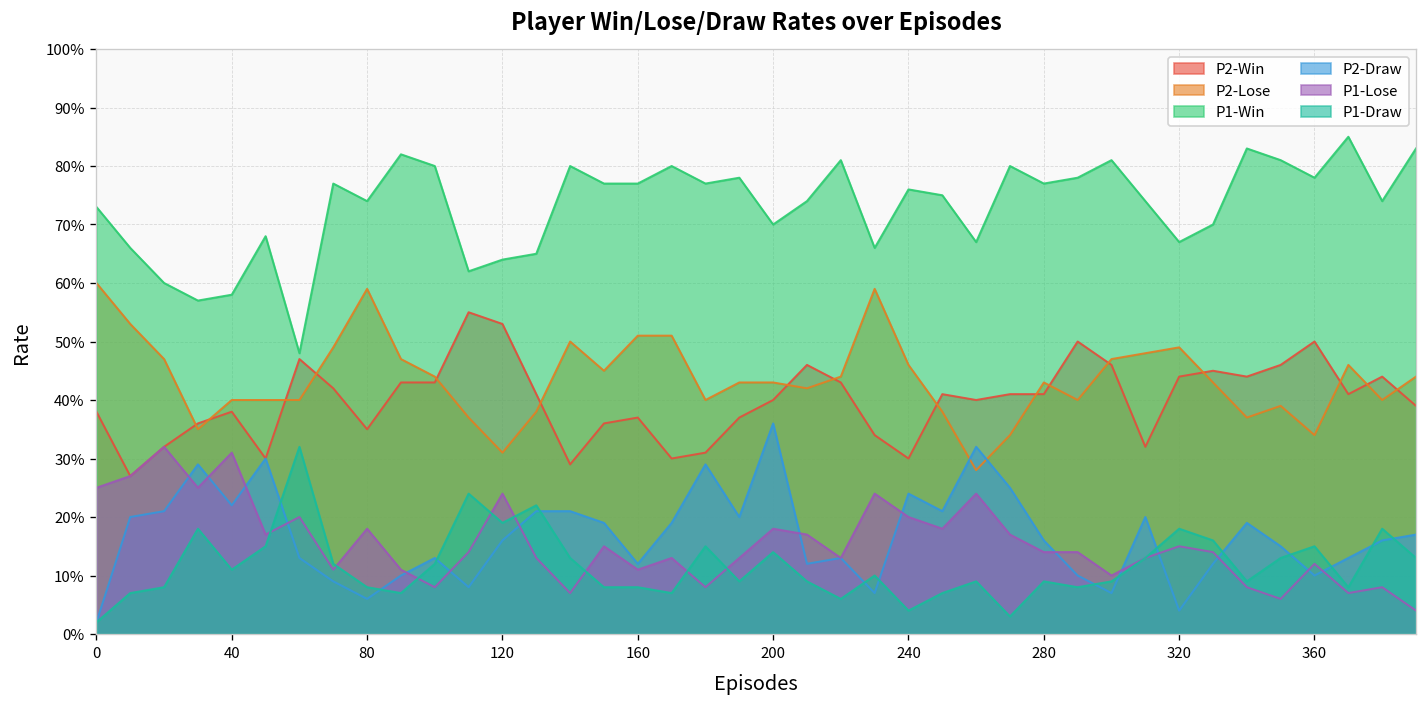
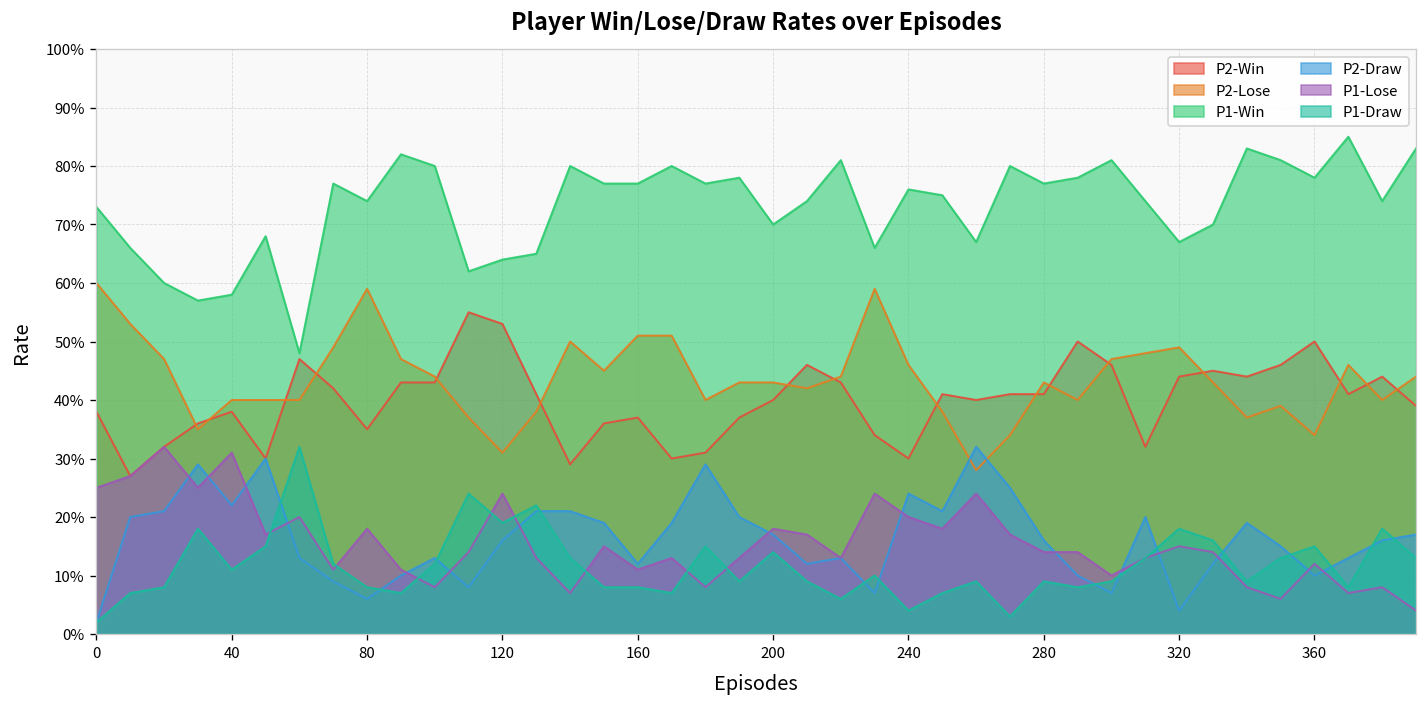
P2-Draw, 200: 36% -> 17%
